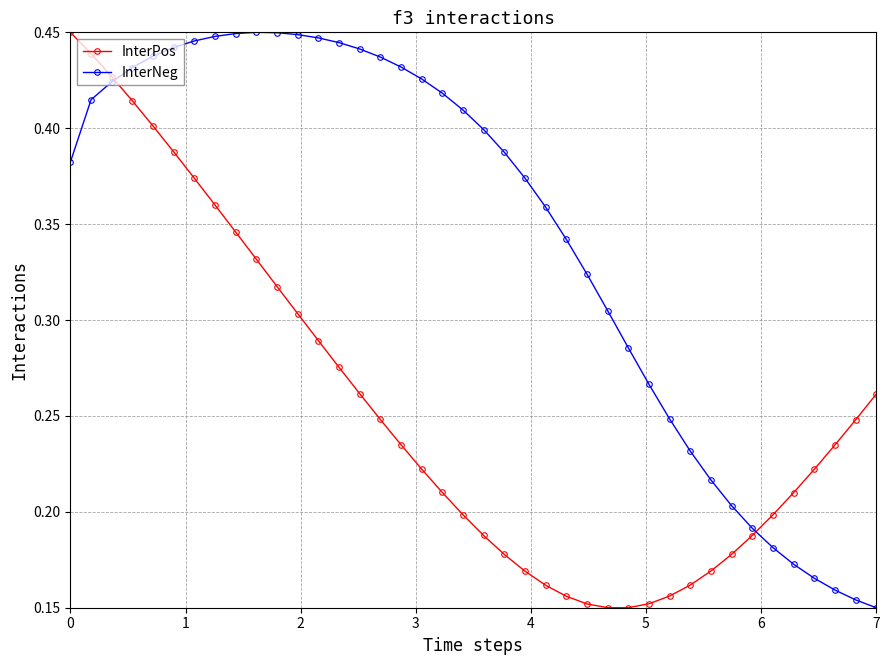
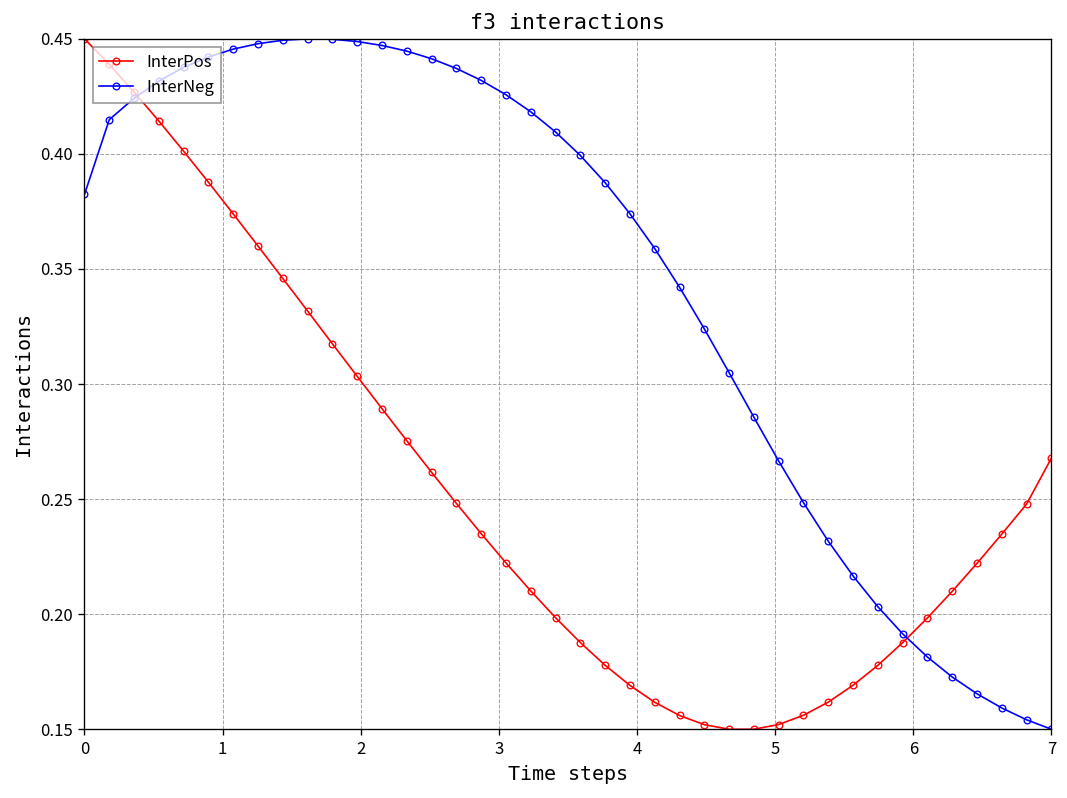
InterPos, 7: 0.261 -> 0.268
